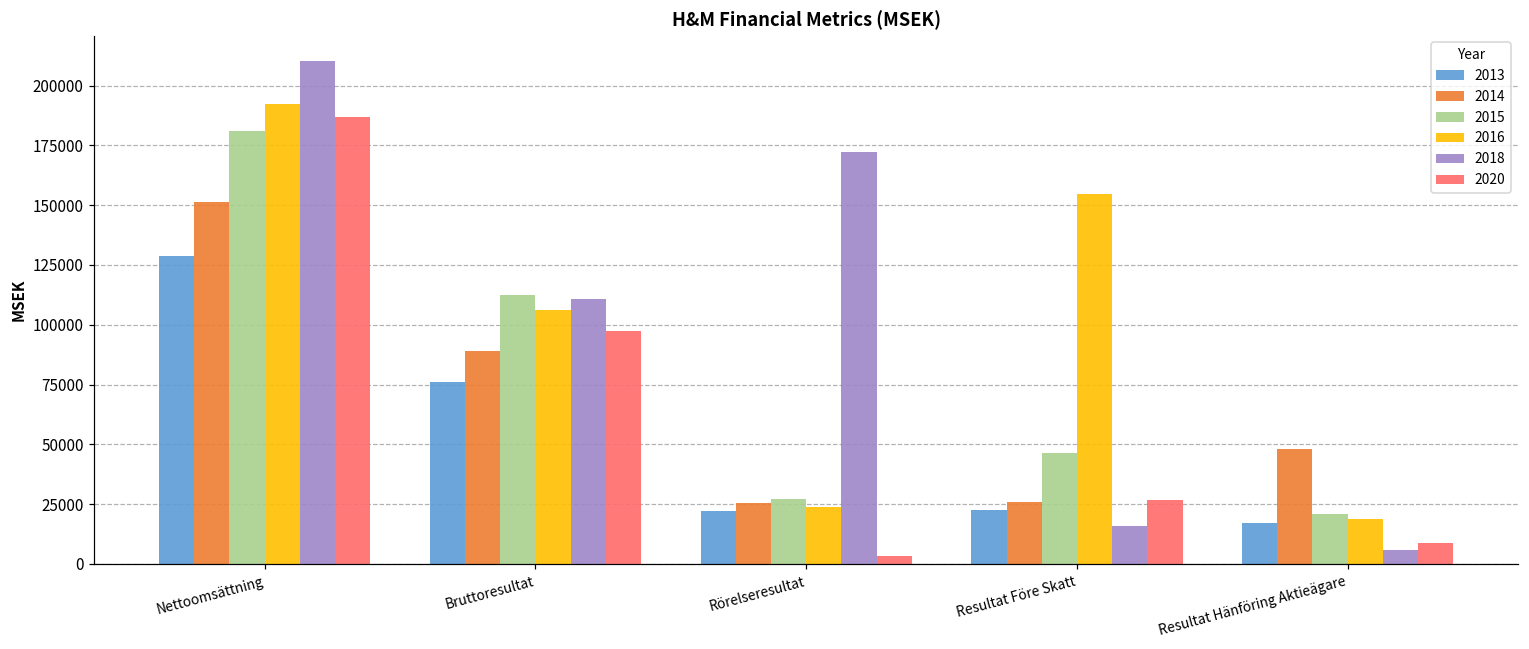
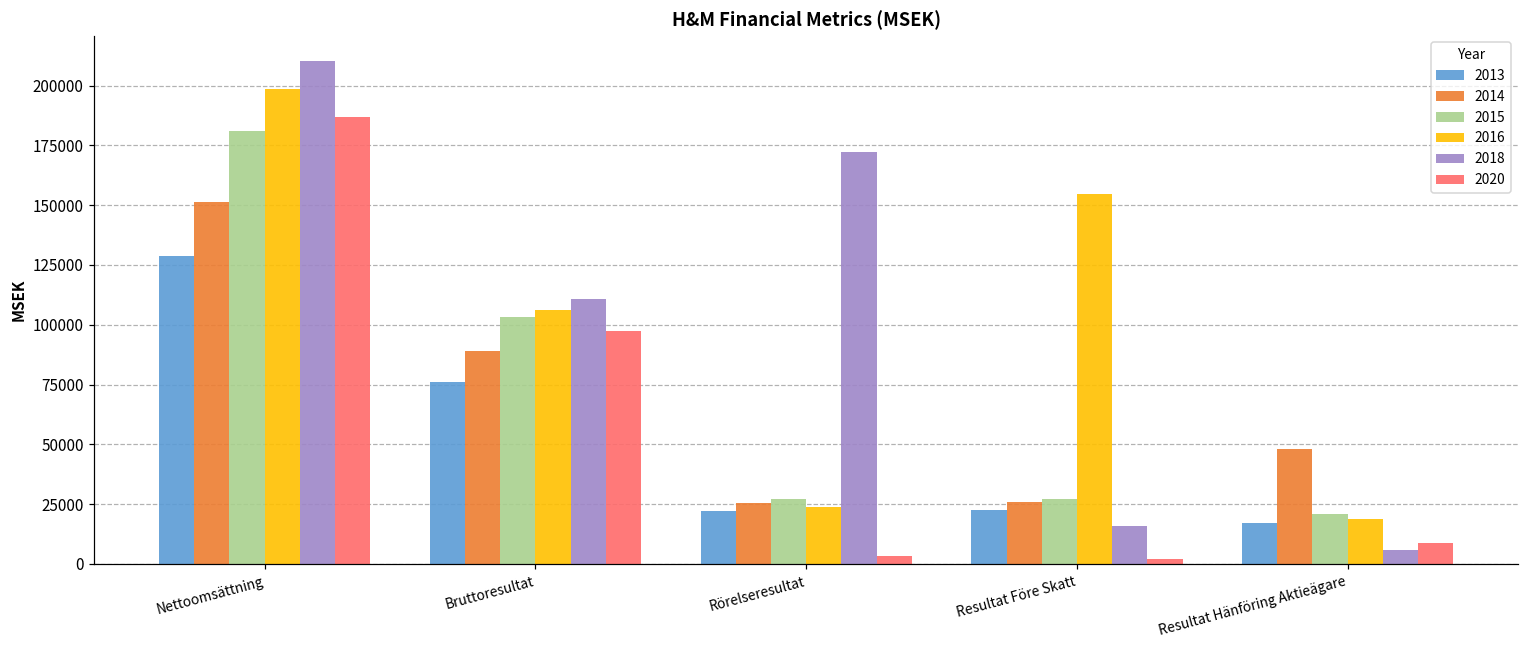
2016, Nettoomsättning: 192000 -> 198000
2015, Bruttoresultat: 113000 -> 103000
2015, Resultat Före Skatt: 46000 -> 27000
2020, Resultat Före Skatt: 27000 -> 2000
